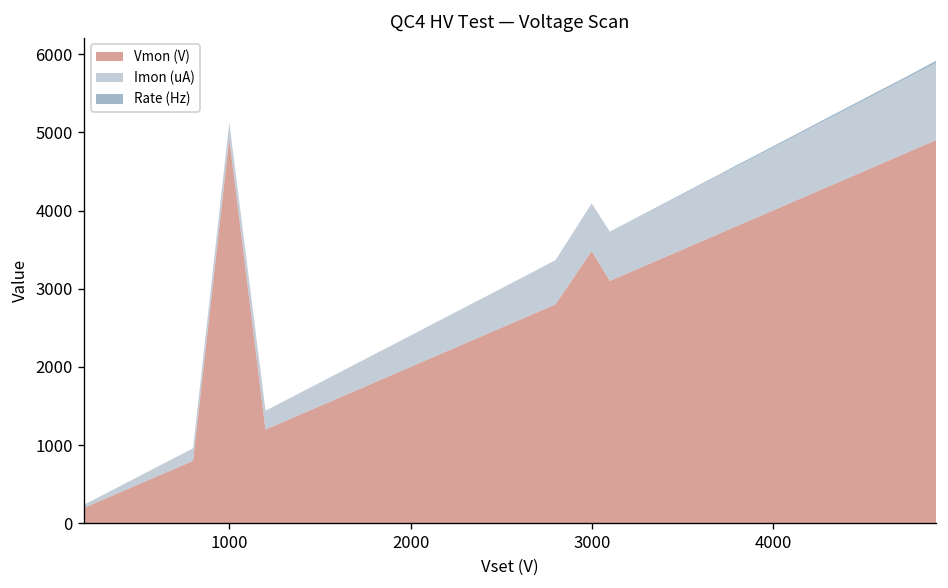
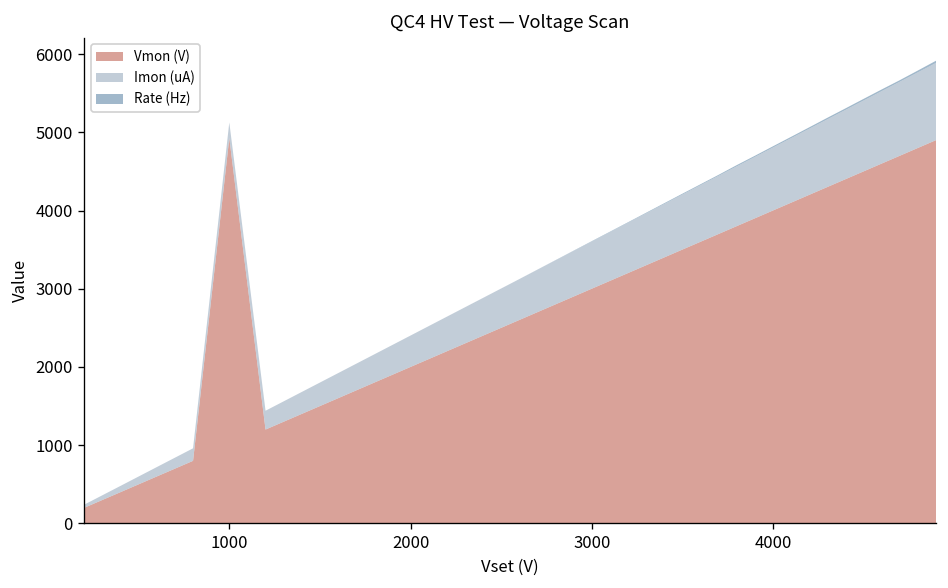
Vmon (V), 3000: 3500 -> 3000
